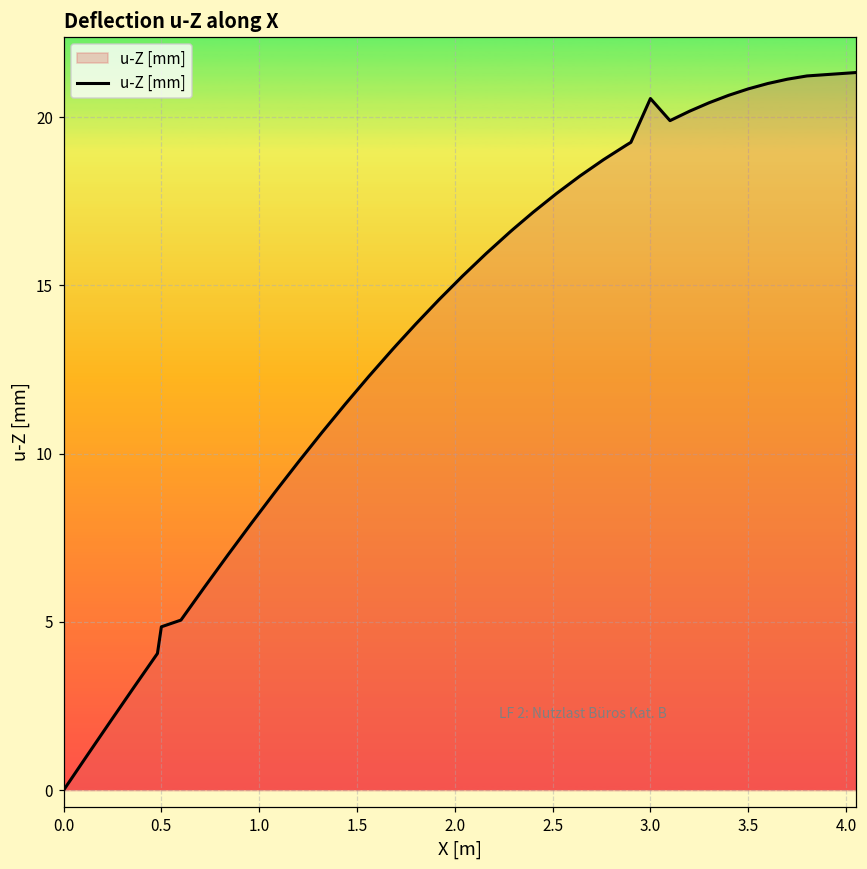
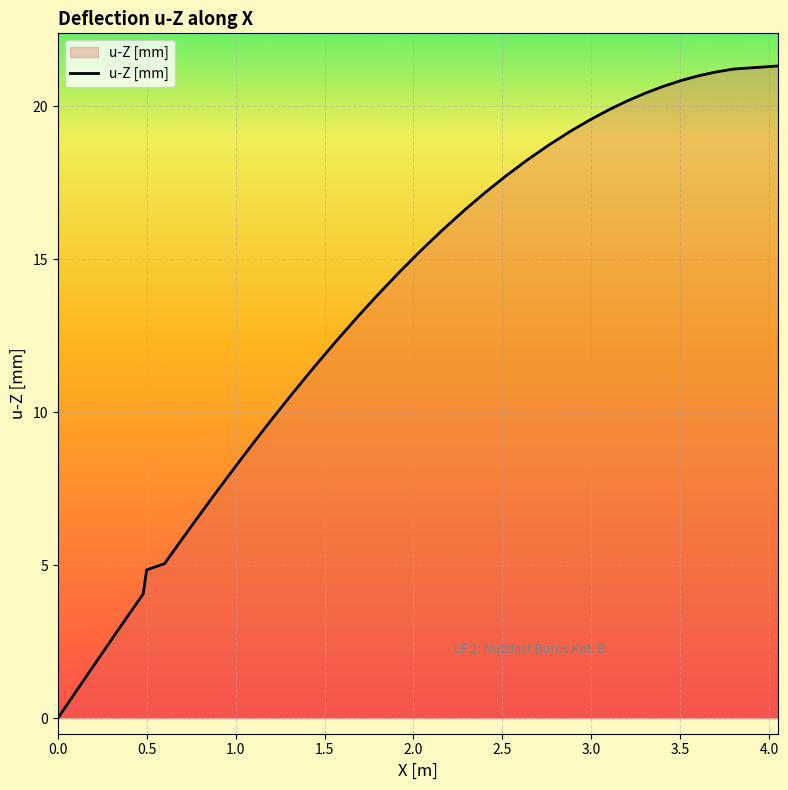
3.0: 20.6 -> 19.6
